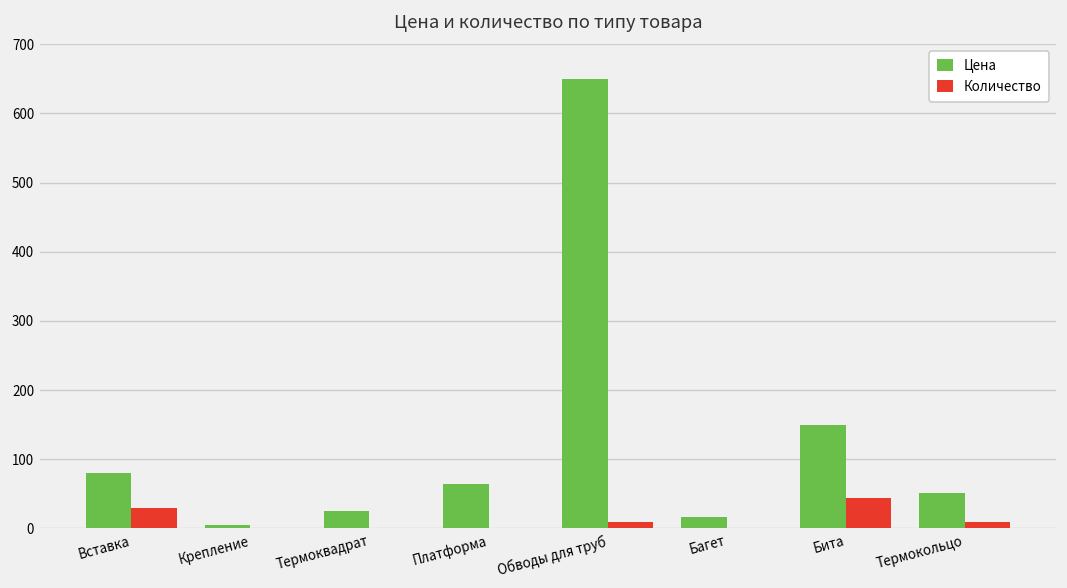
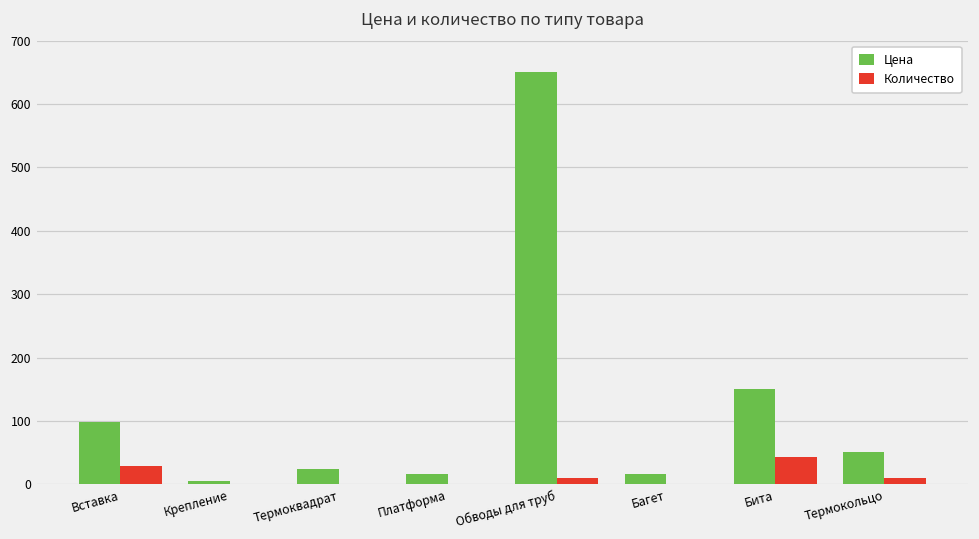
Цена, Вставка: 80 -> 100
Цена, Платформа: 60 -> 20
